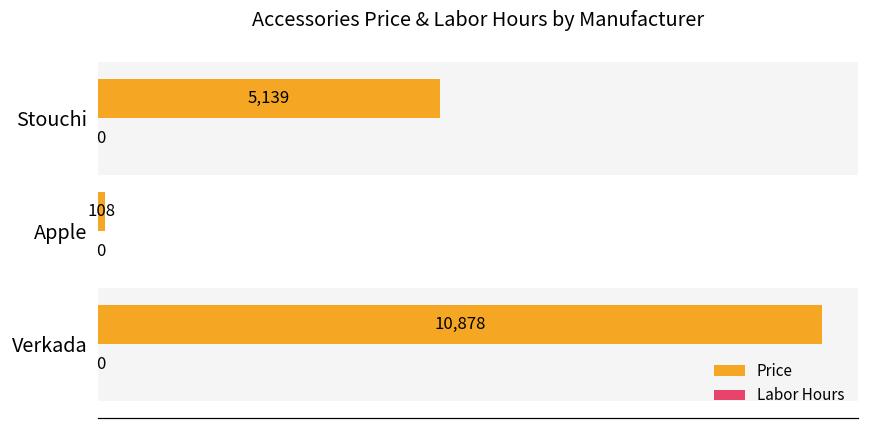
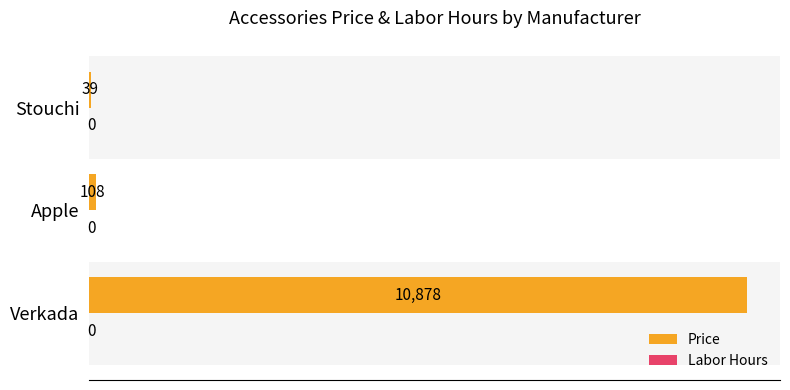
Price, Stouchi: 5,139 -> 39
